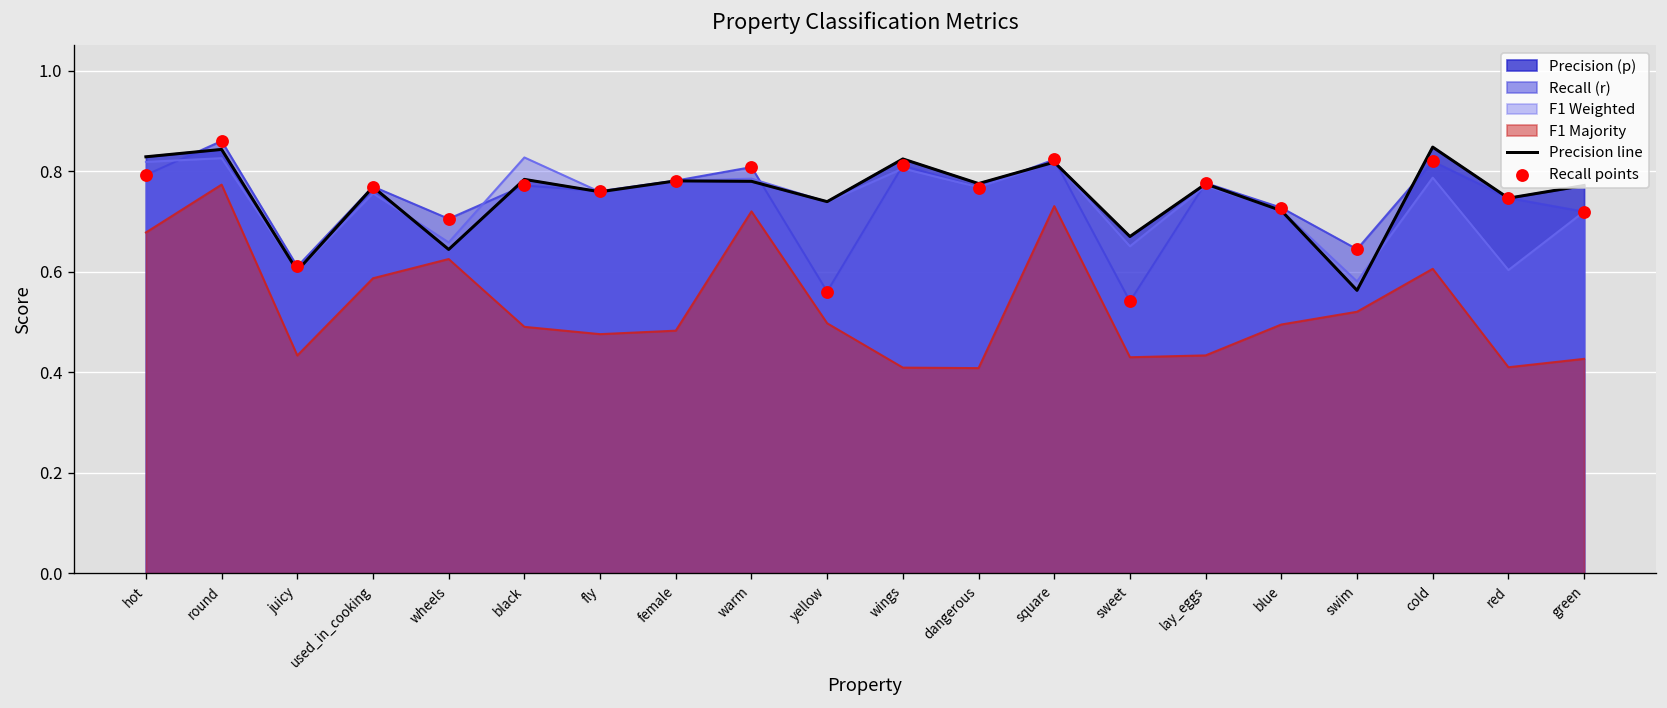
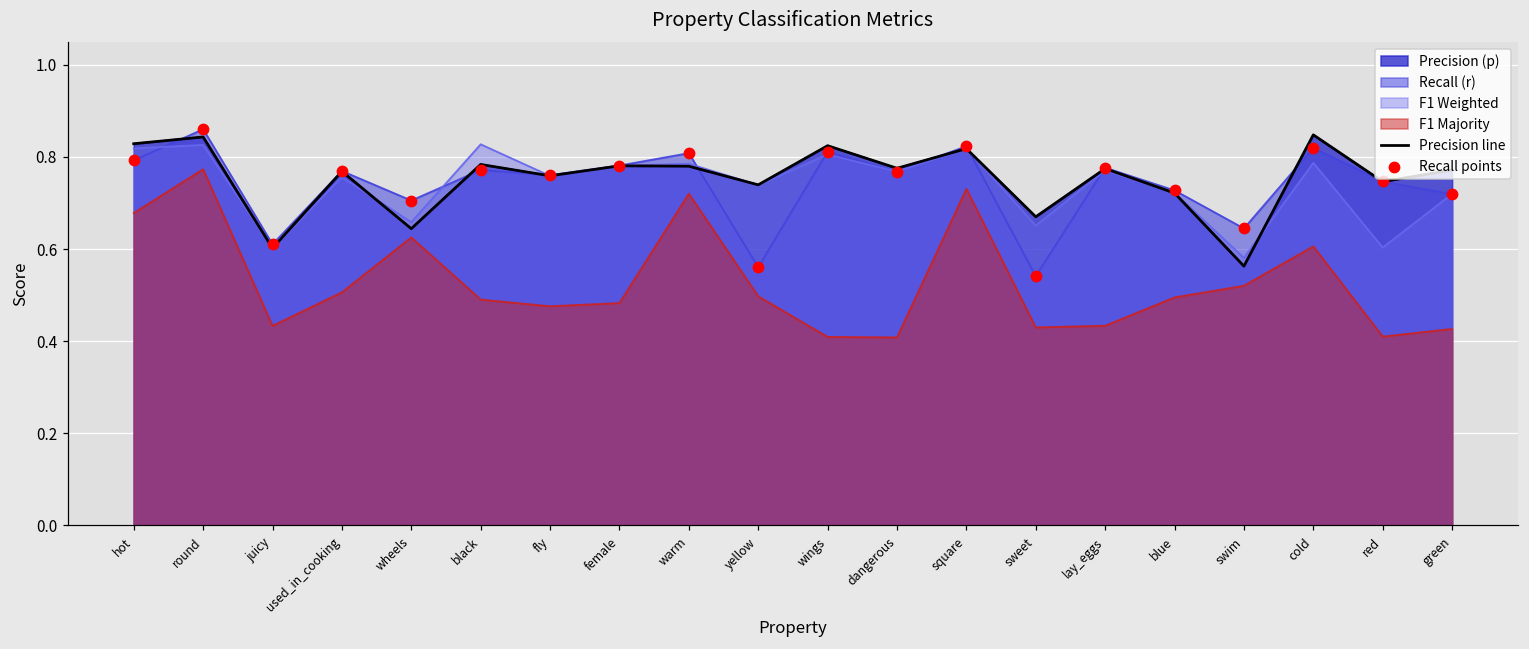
F1 Majority, used_in_cooking: 0.59 -> 0.51
